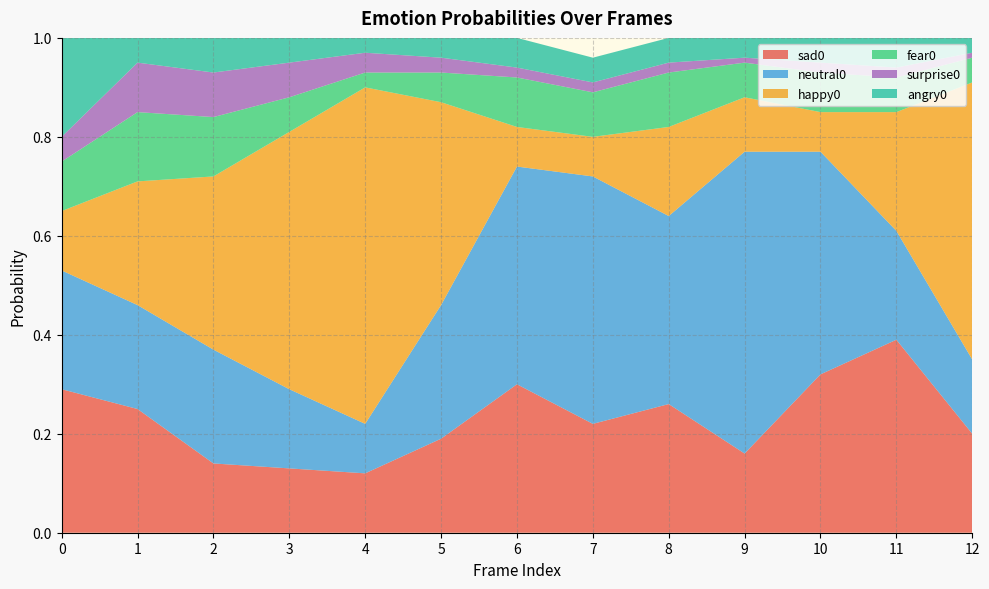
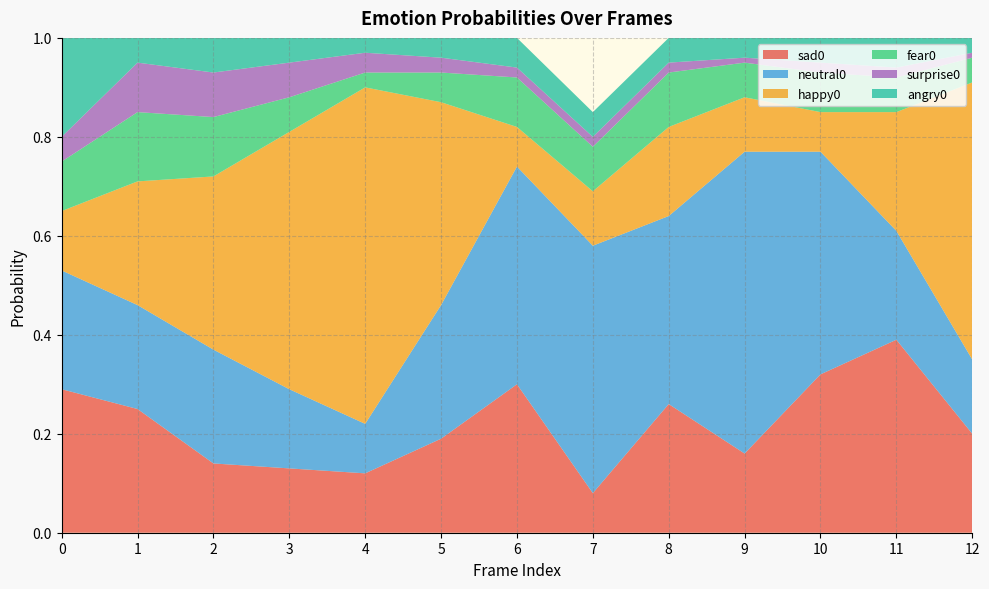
sad0, 7: 0.22 -> 0.08
happy0, 7: 0.08 -> 0.11
